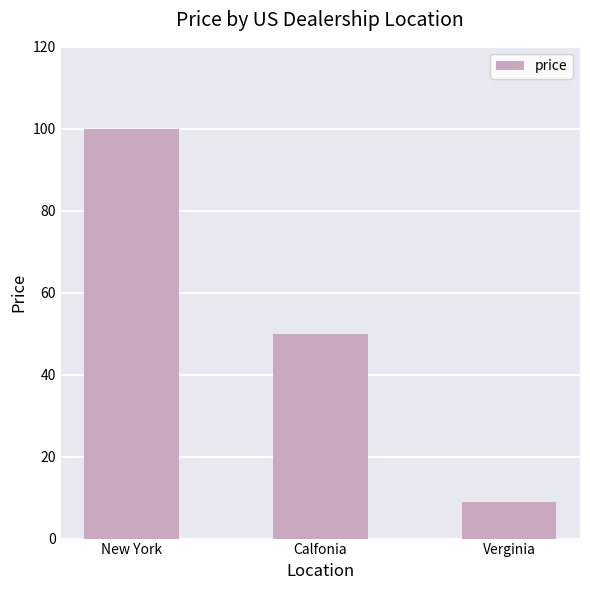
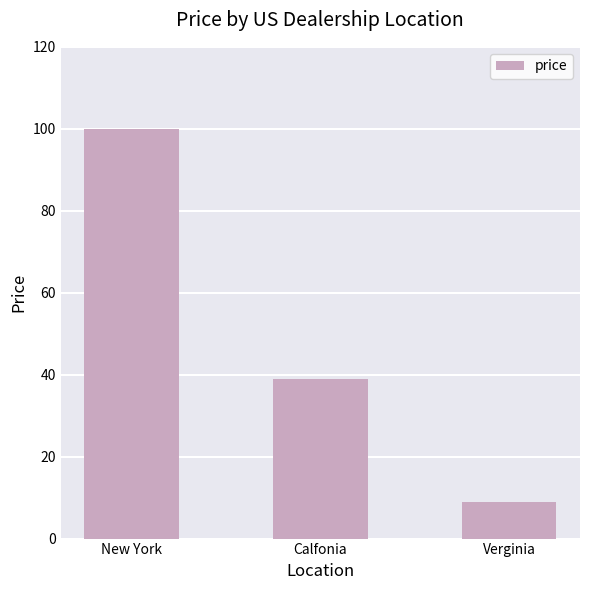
Calfonia: 50 -> 39
